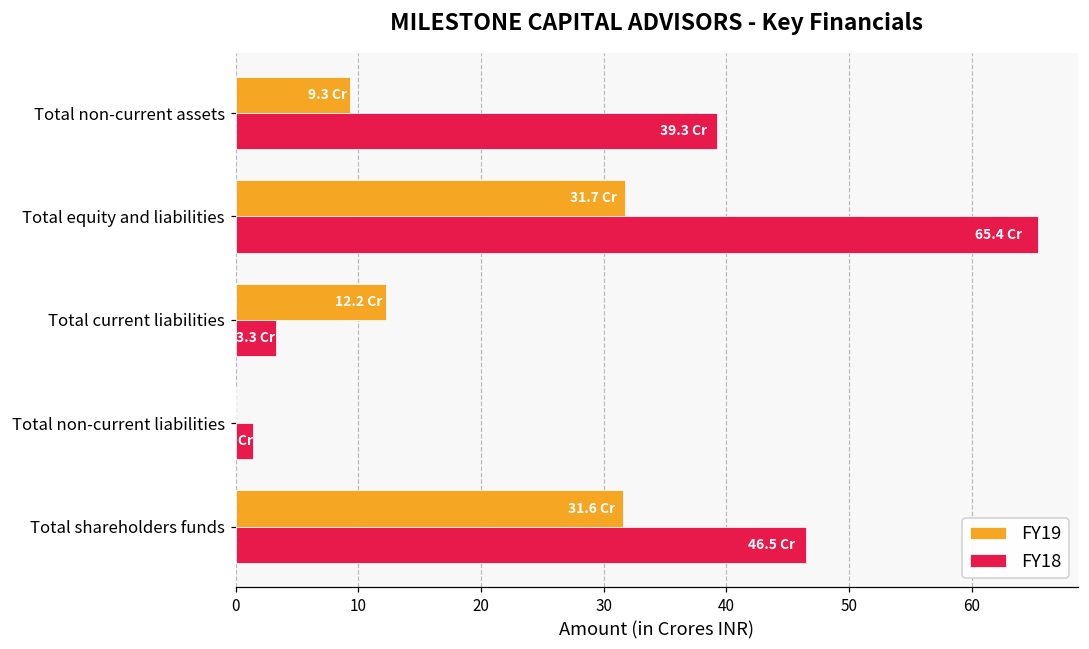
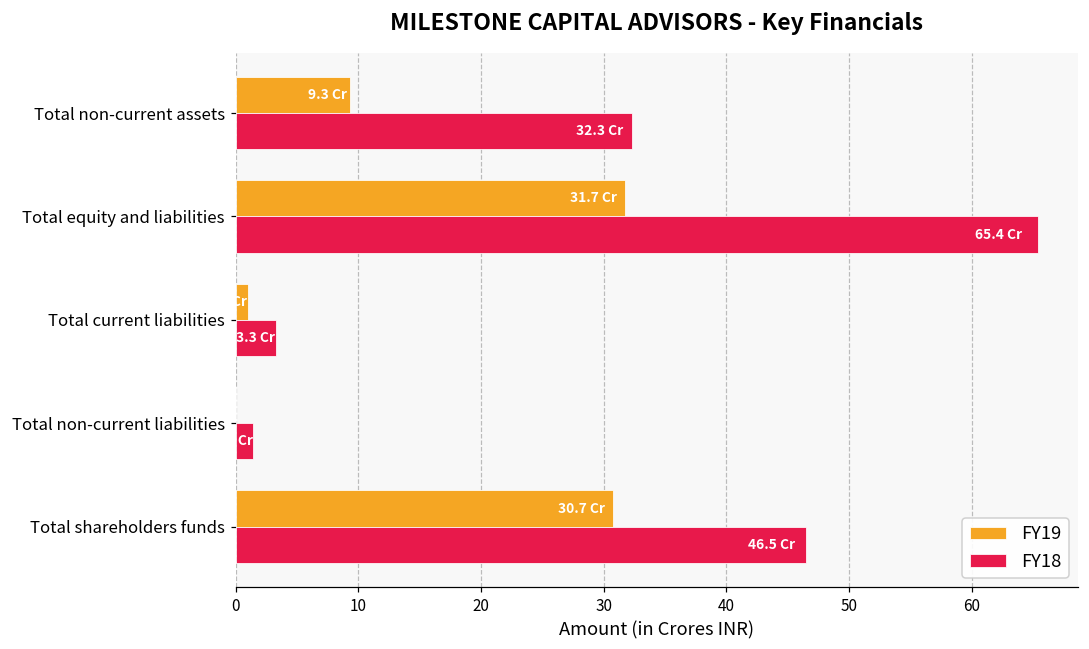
FY18, Total non-current assets: 39.3 -> 32.3
FY19, Total current liabilities: 12.2 -> 1.0
FY19, Total shareholders funds: 31.6 -> 30.7
